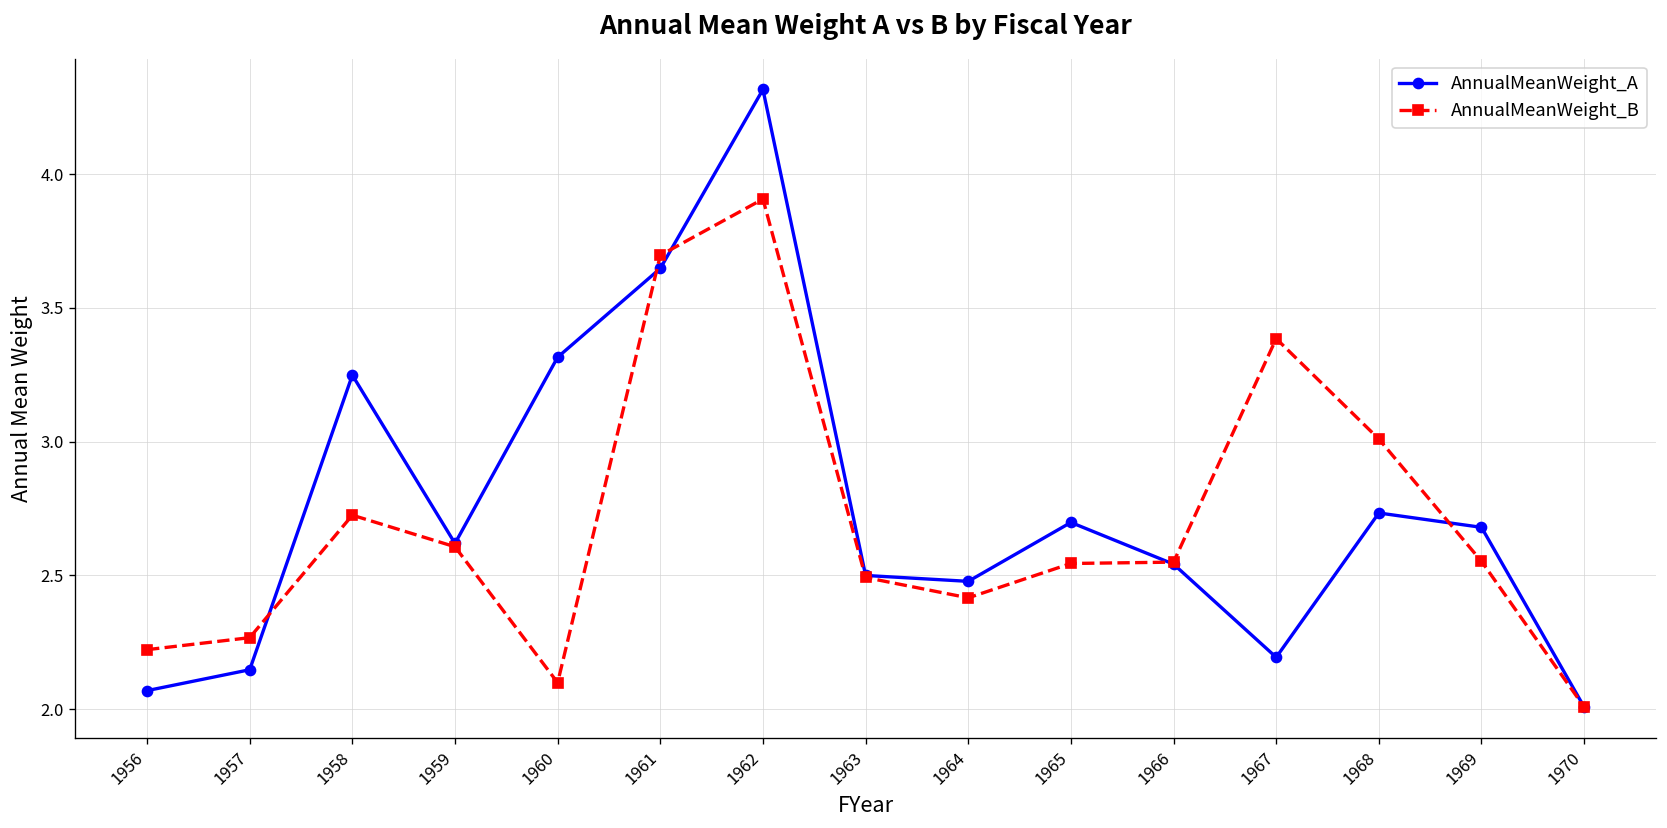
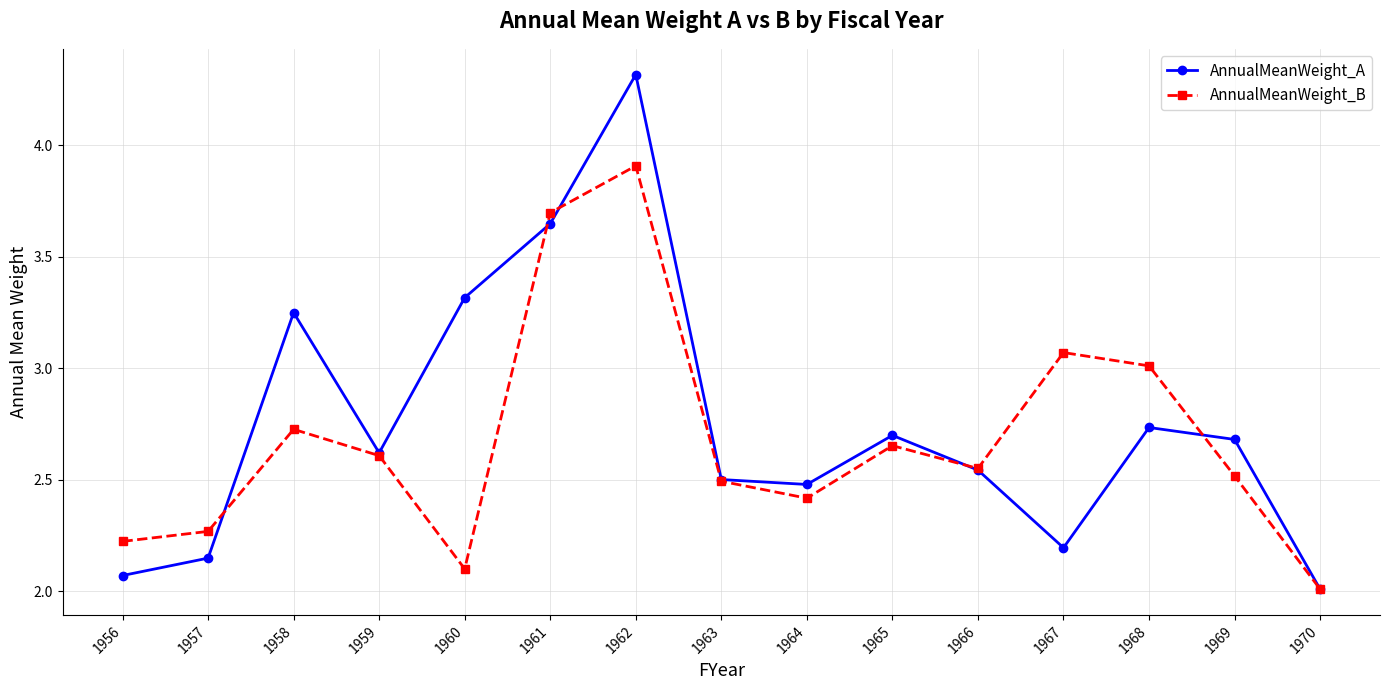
AnnualMeanWeight_B, 1965: 2.54 -> 2.65
AnnualMeanWeight_B, 1967: 3.39 -> 3.07
AnnualMeanWeight_B, 1969: 2.55 -> 2.52
